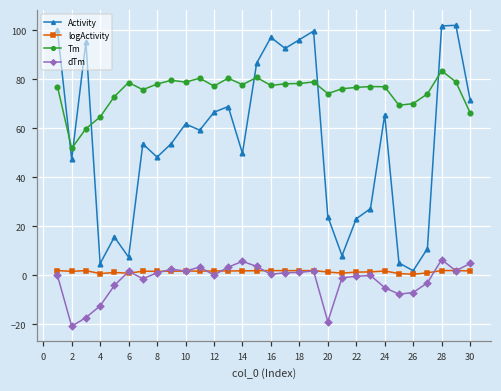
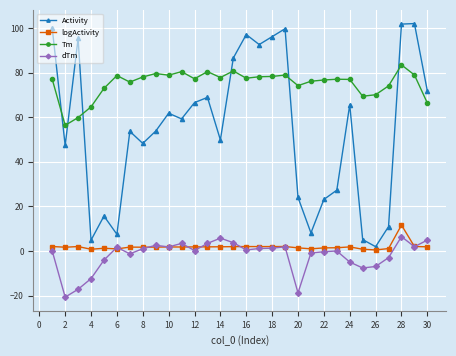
Tm, 2: 52 -> 56
logActivity, 28: 2 -> 12
